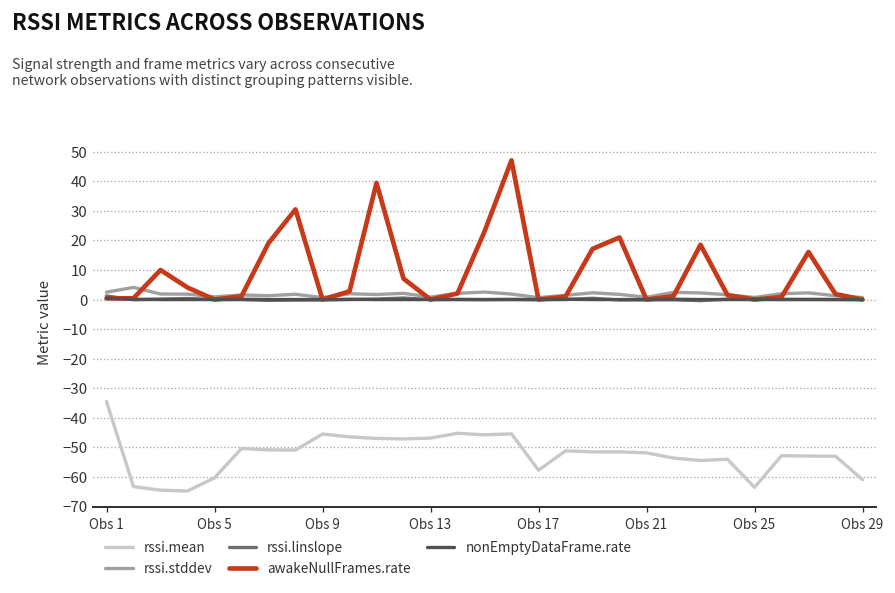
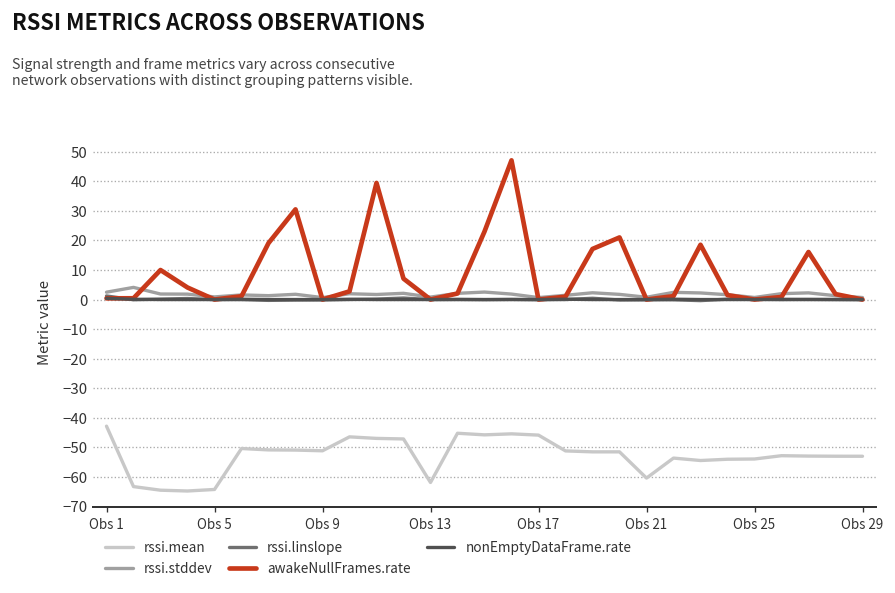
rssi.mean, Obs 1: -34 -> -43
rssi.mean, Obs 5: -60 -> -64
rssi.mean, Obs 9: -45 -> -51
rssi.mean, Obs 13: -47 -> -62
rssi.mean, Obs 17: -58 -> -46
rssi.mean, Obs 21: -52 -> -60
rssi.mean, Obs 25: -64 -> -54
rssi.mean, Obs 29: -61 -> -53
